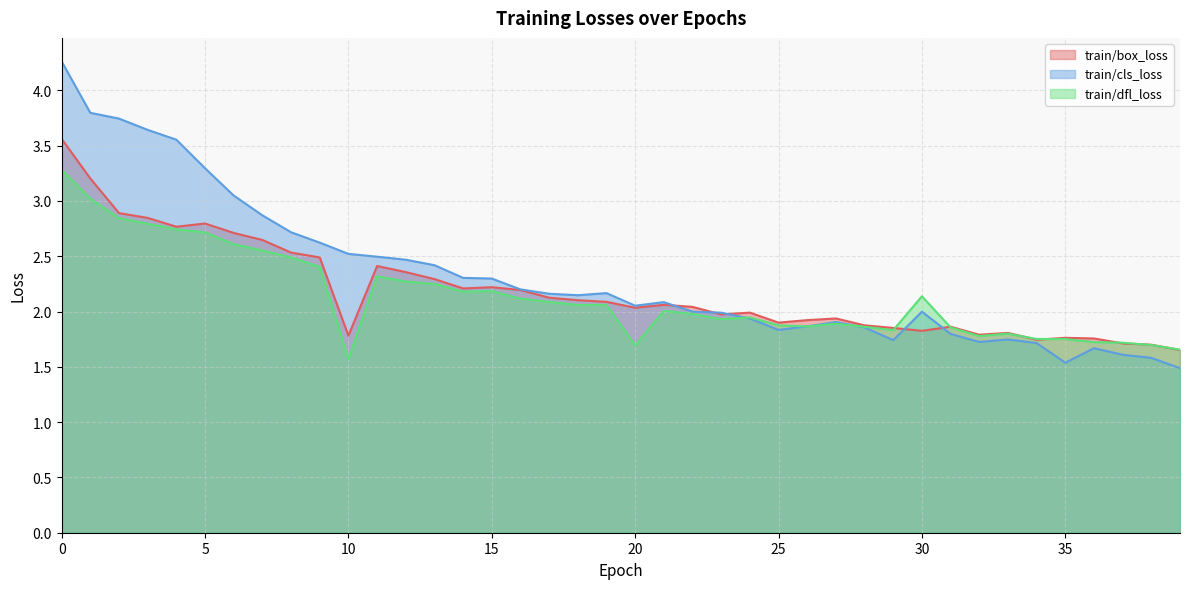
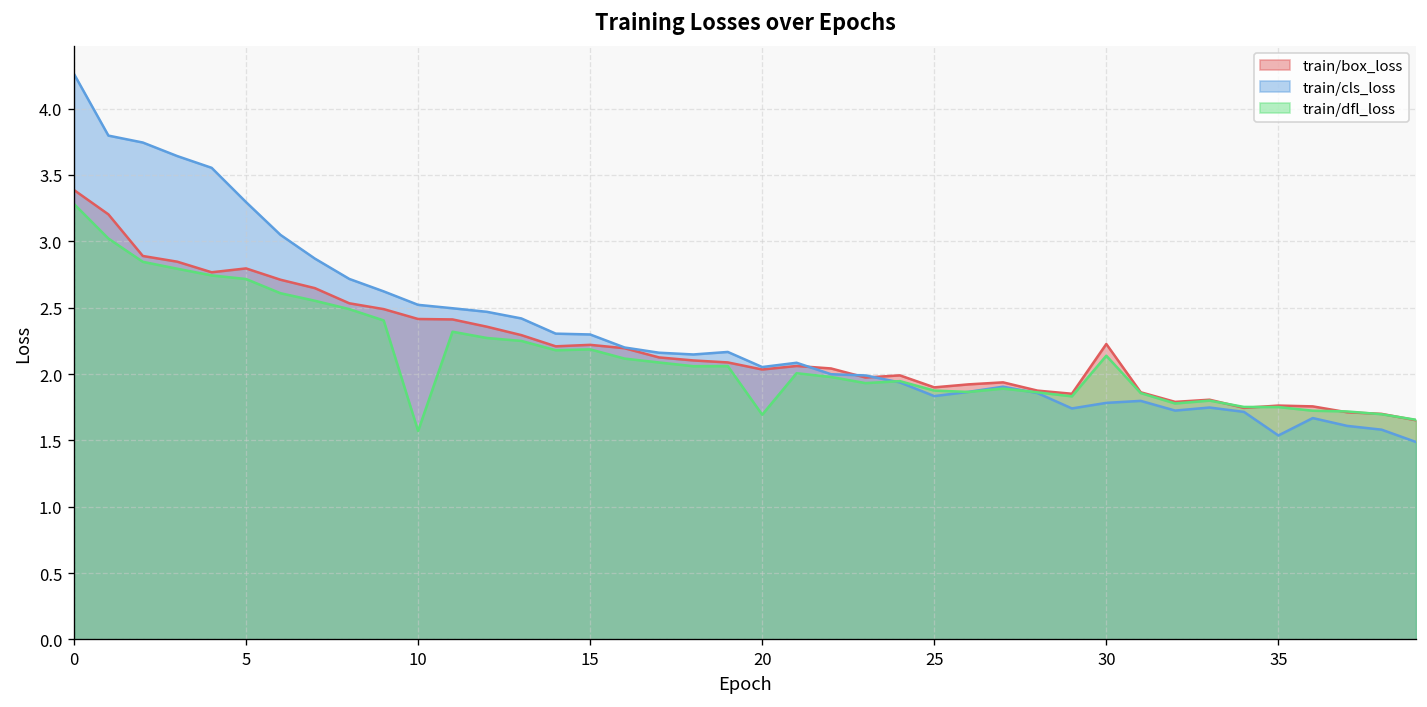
train/box_loss, 0: 3.56 -> 3.39
train/box_loss, 10: 1.78 -> 2.41
train/box_loss, 30: 1.83 -> 2.23
train/cls_loss, 30: 2.00 -> 1.78
